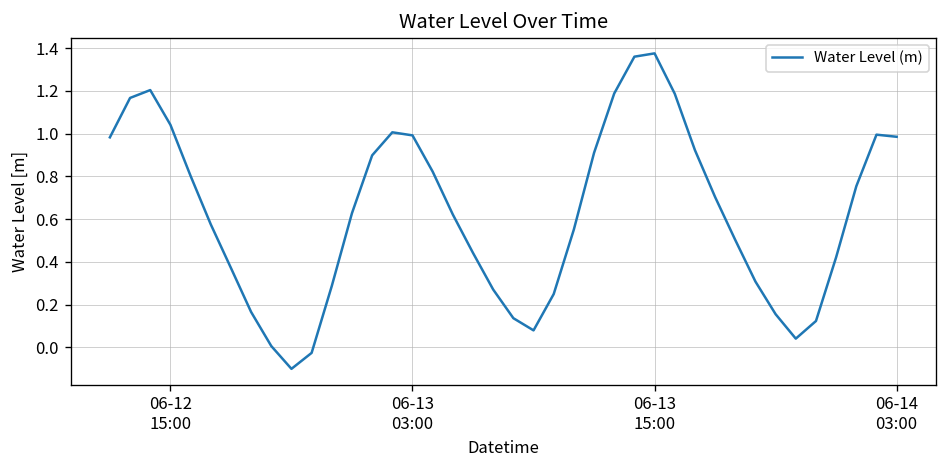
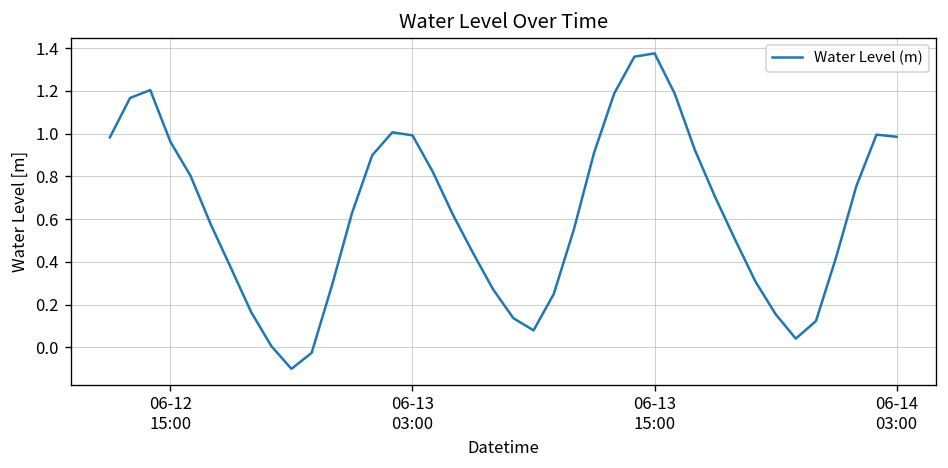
06-12 15:00: 1.04 -> 0.96
